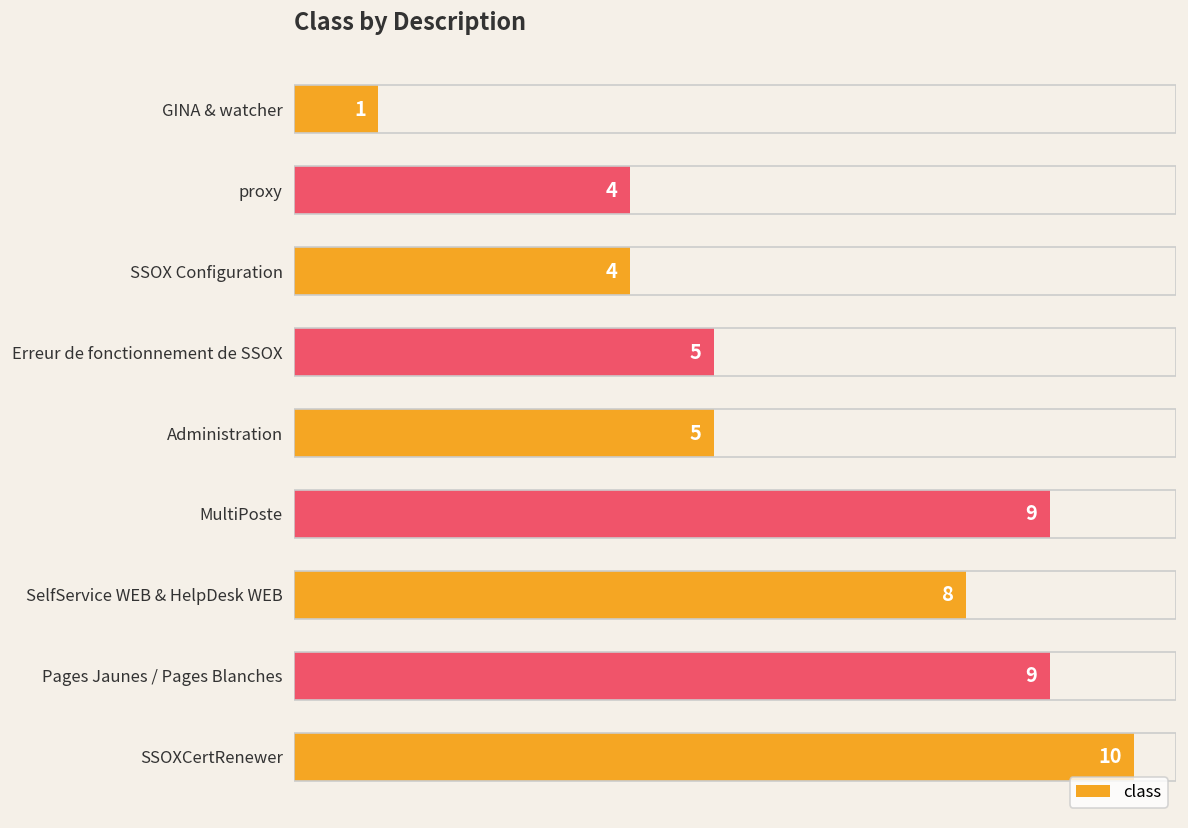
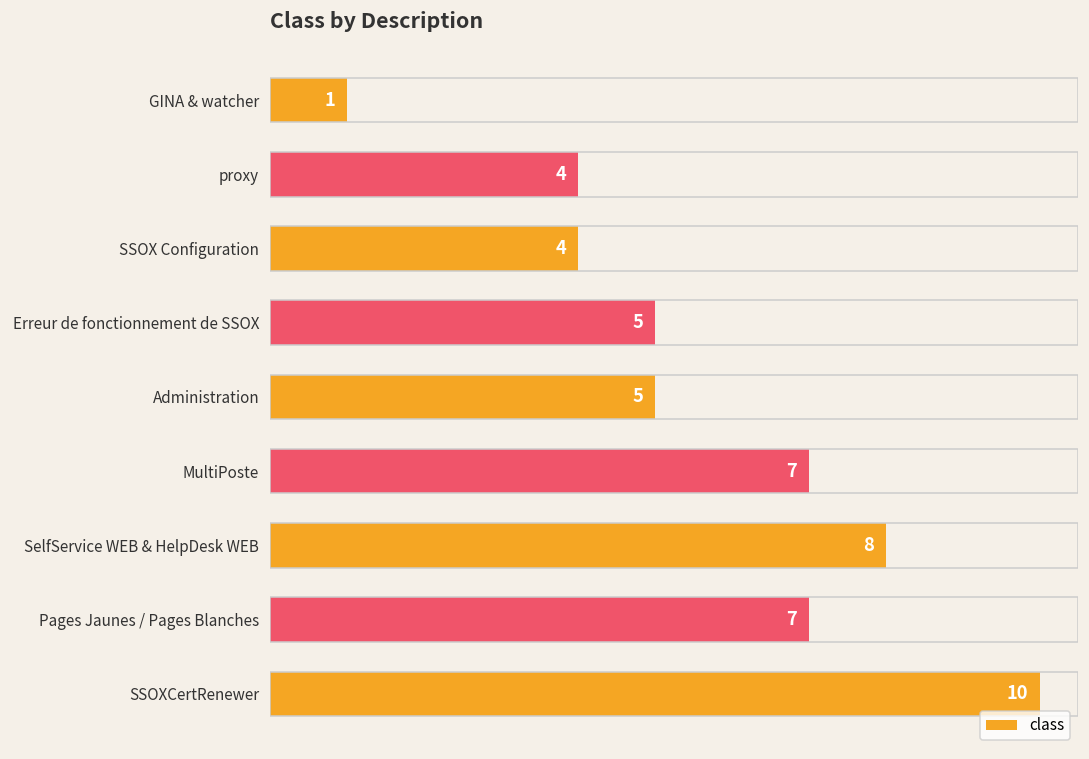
MultiPoste: 9 -> 7
Pages Jaunes / Pages Blanches: 9 -> 7
